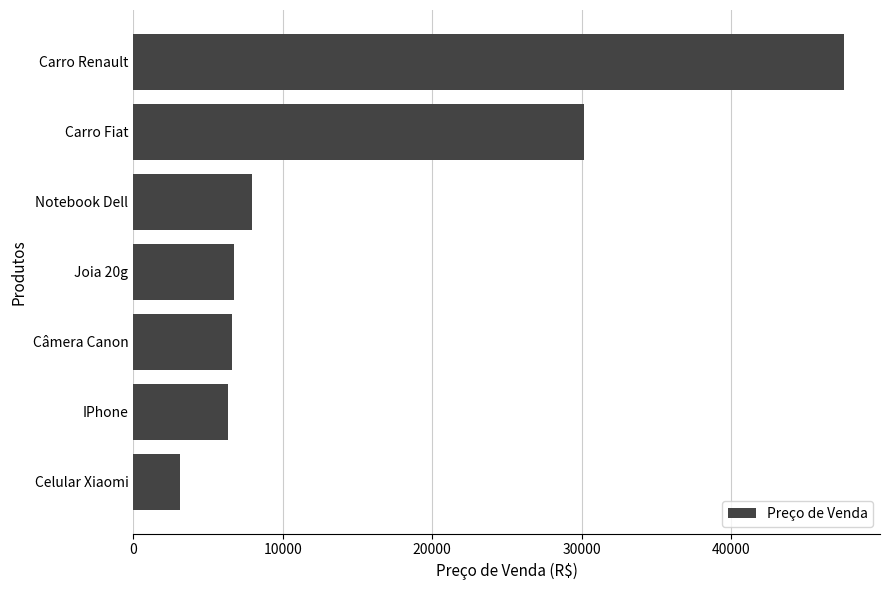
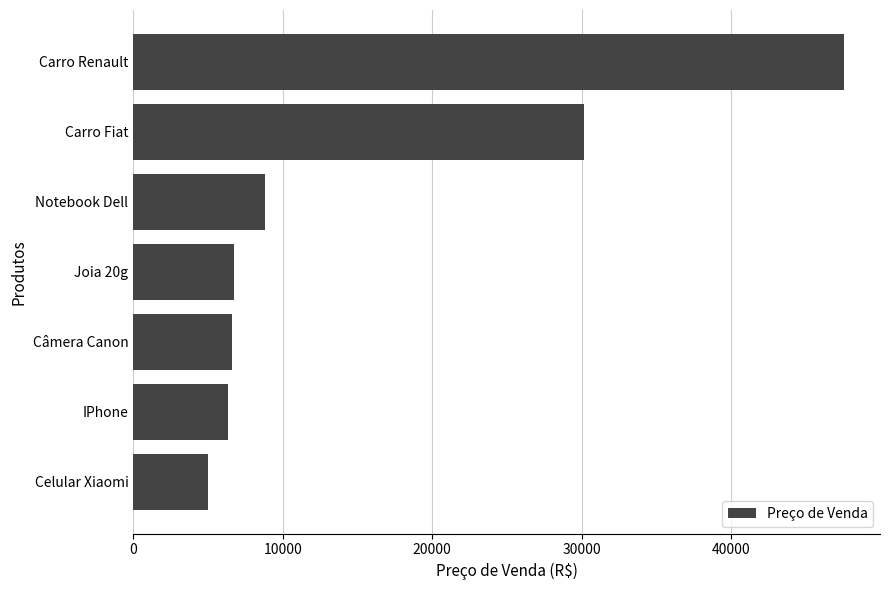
Notebook Dell: 7900 -> 8800
Celular Xiaomi: 3200 -> 5000
